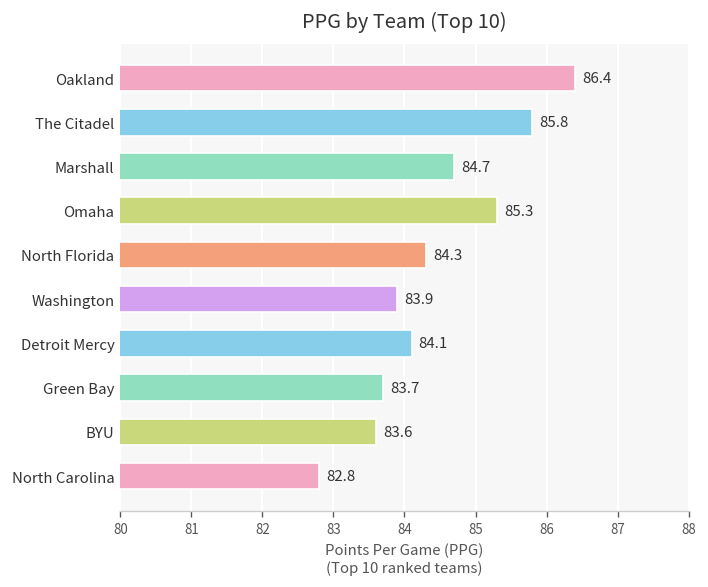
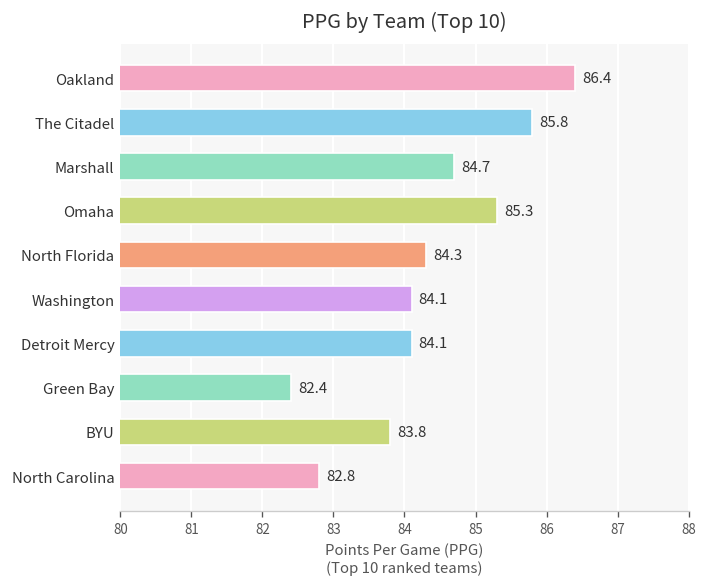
Washington: 83.9 -> 84.1
Green Bay: 83.7 -> 82.4
BYU: 83.6 -> 83.8
